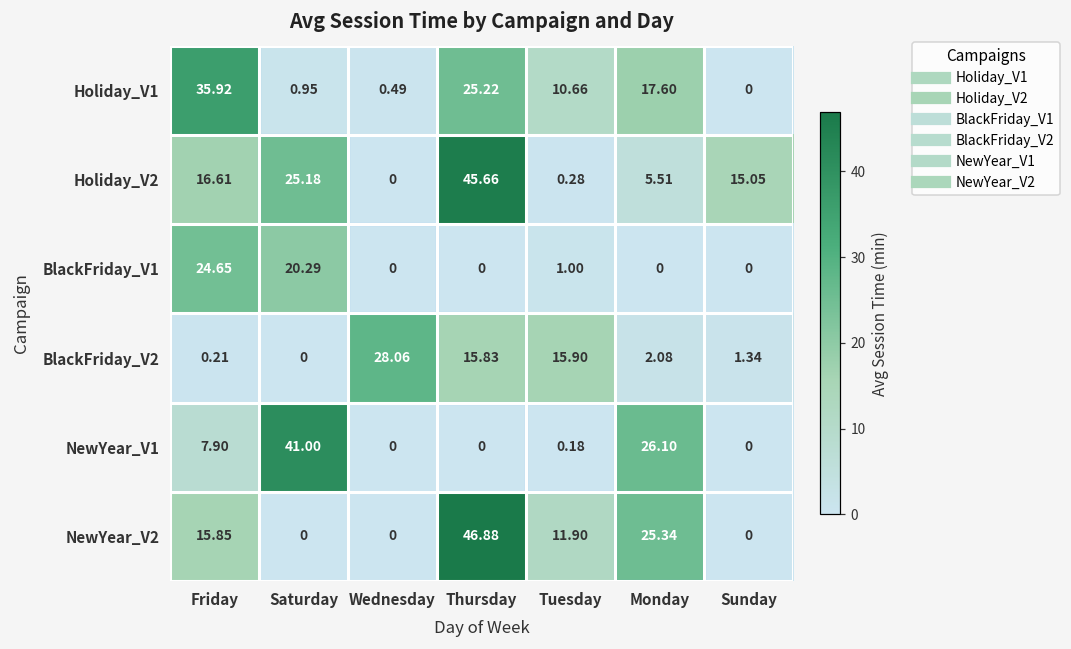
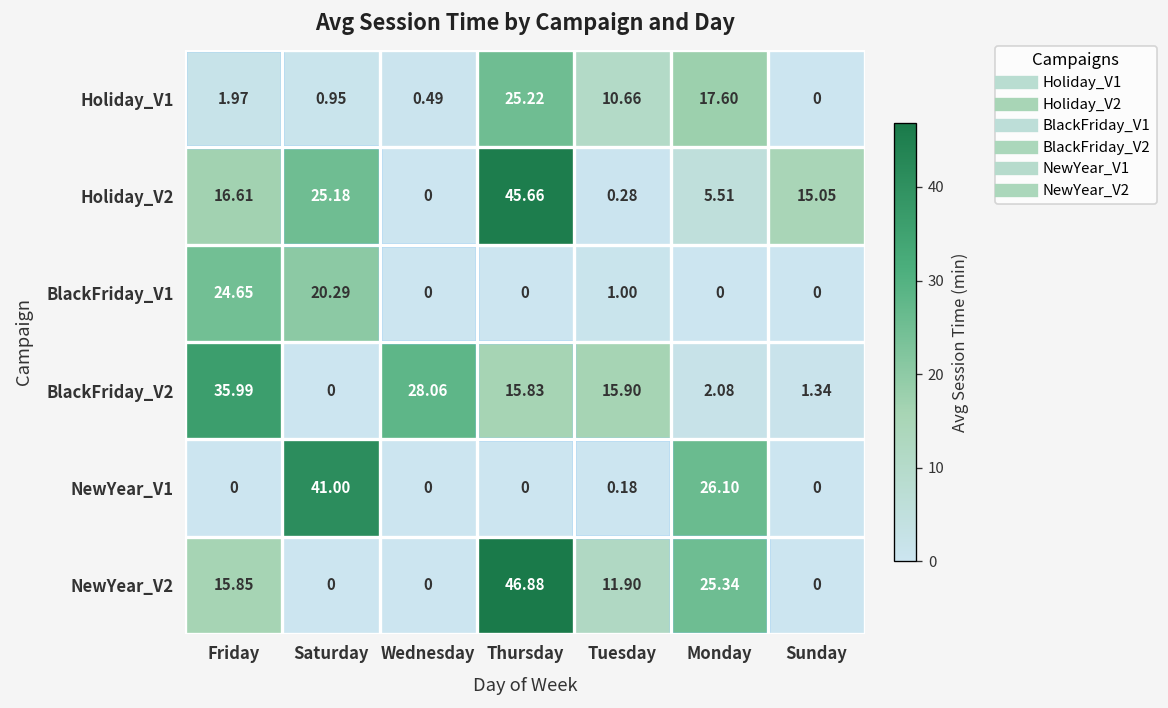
Holiday_V1, Friday: 35.92 -> 1.97
BlackFriday_V2, Friday: 0.21 -> 35.99
NewYear_V1, Friday: 7.90 -> 0
